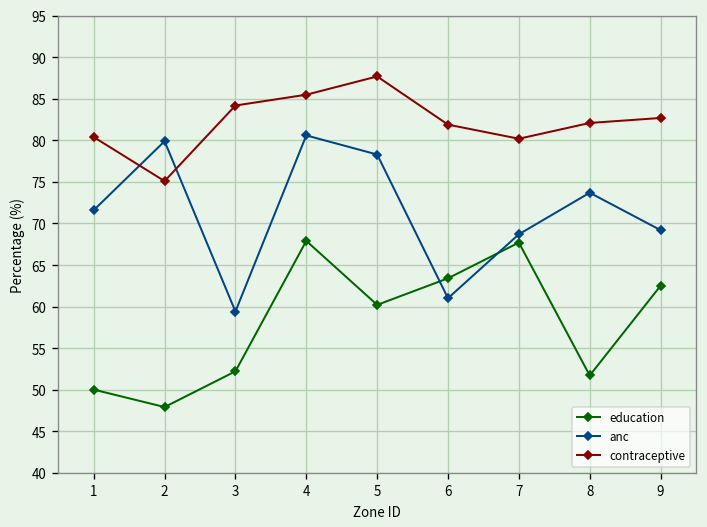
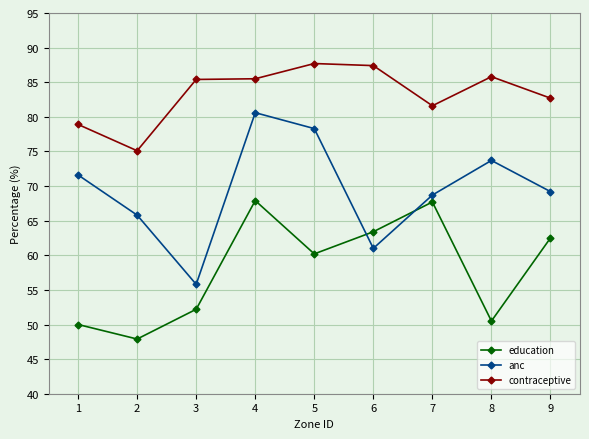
contraceptive, 1: 80 -> 79
anc, 2: 80 -> 66
anc, 3: 59 -> 56
contraceptive, 3: 84 -> 85
contraceptive, 6: 82 -> 87
contraceptive, 7: 80 -> 82
education, 8: 52 -> 51
contraceptive, 8: 82 -> 86
